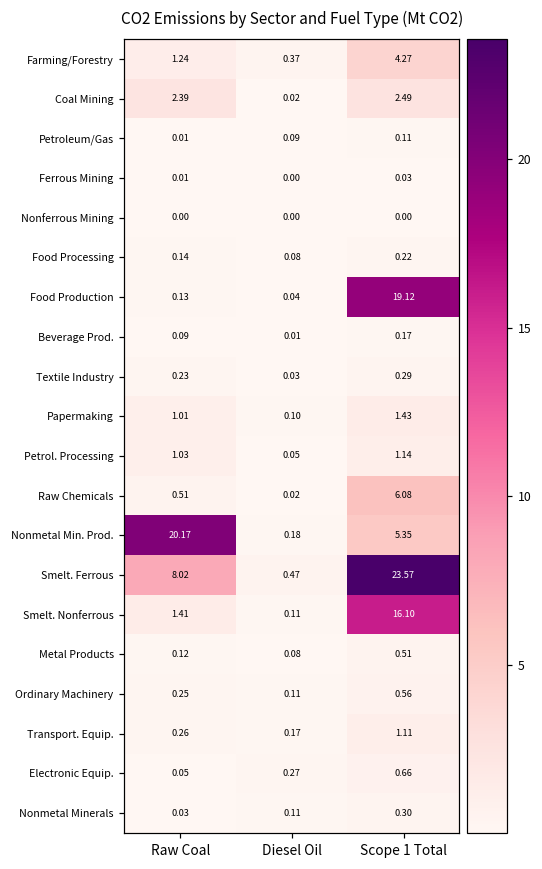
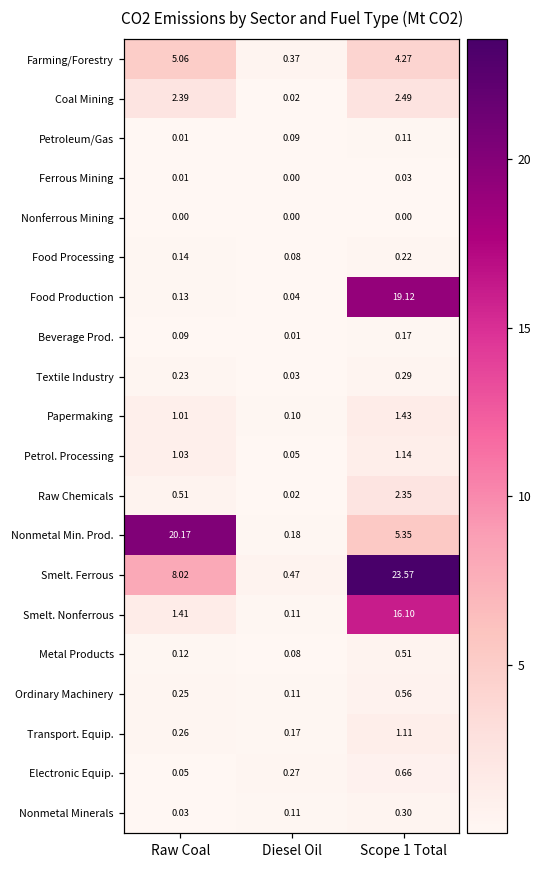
Farming/Forestry, Raw Coal: 1.24 -> 5.06
Raw Chemicals, Scope 1 Total: 6.08 -> 2.35
